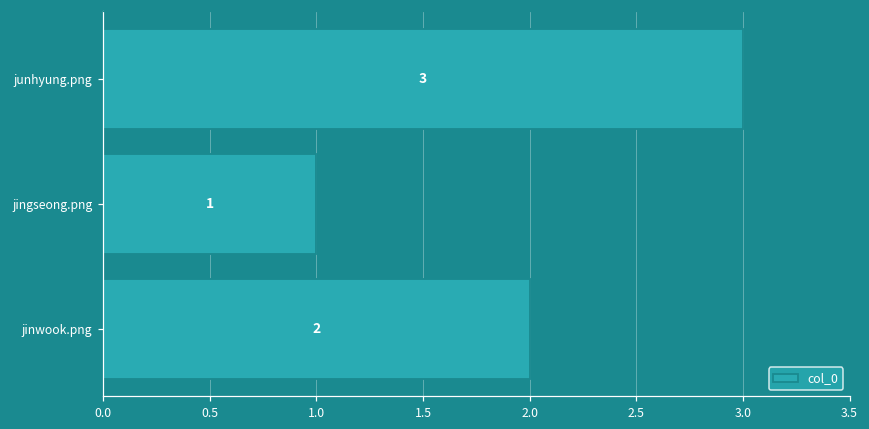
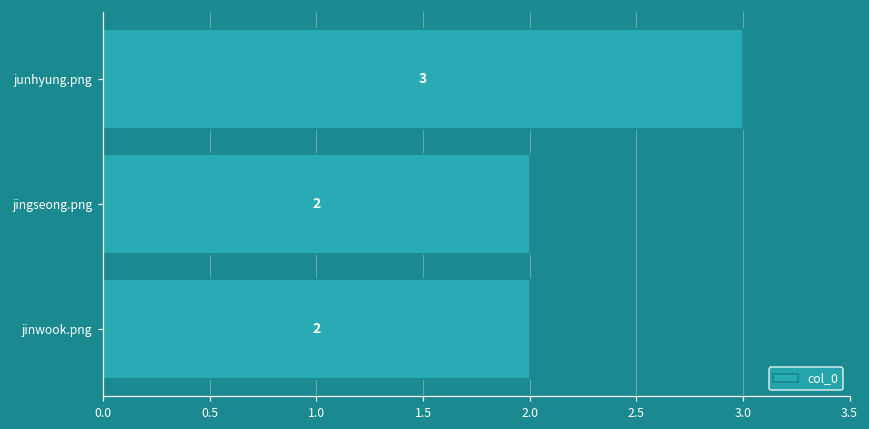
jingseong.png: 1 -> 2
